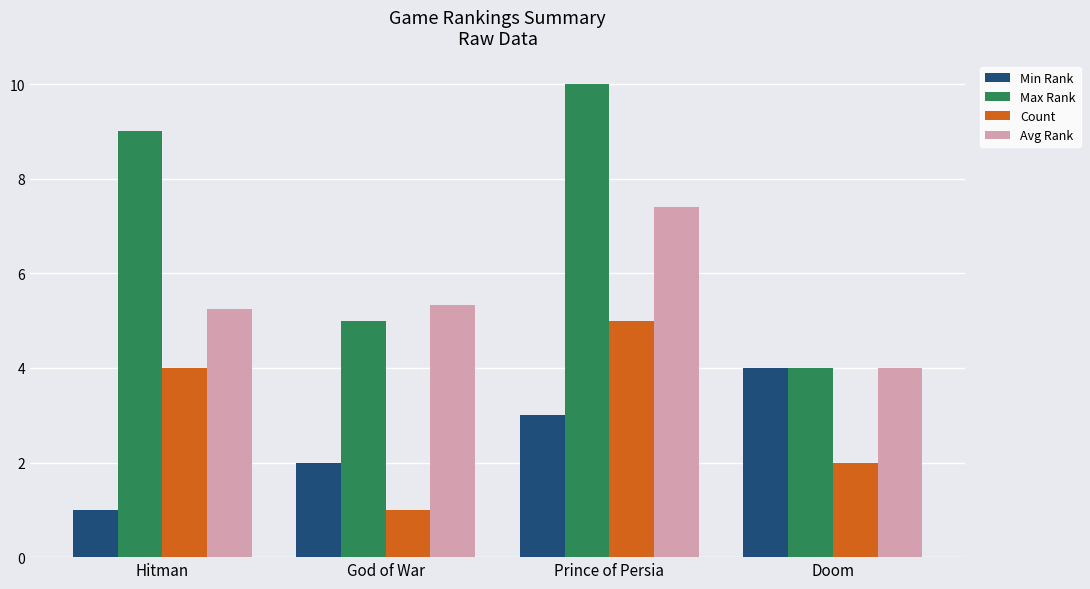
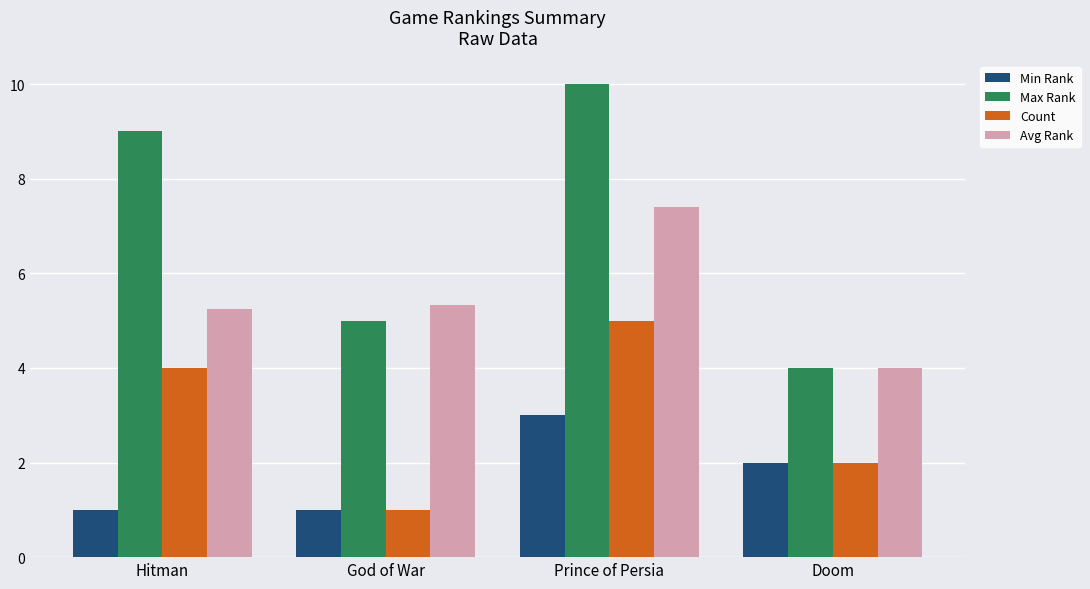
Min Rank, God of War: 2 -> 1
Min Rank, Doom: 4 -> 2
